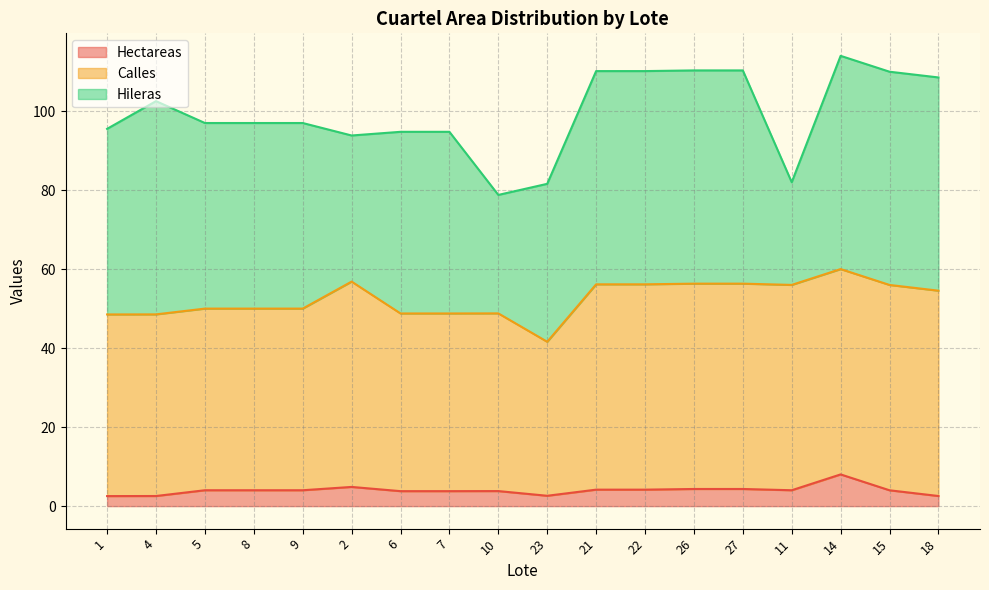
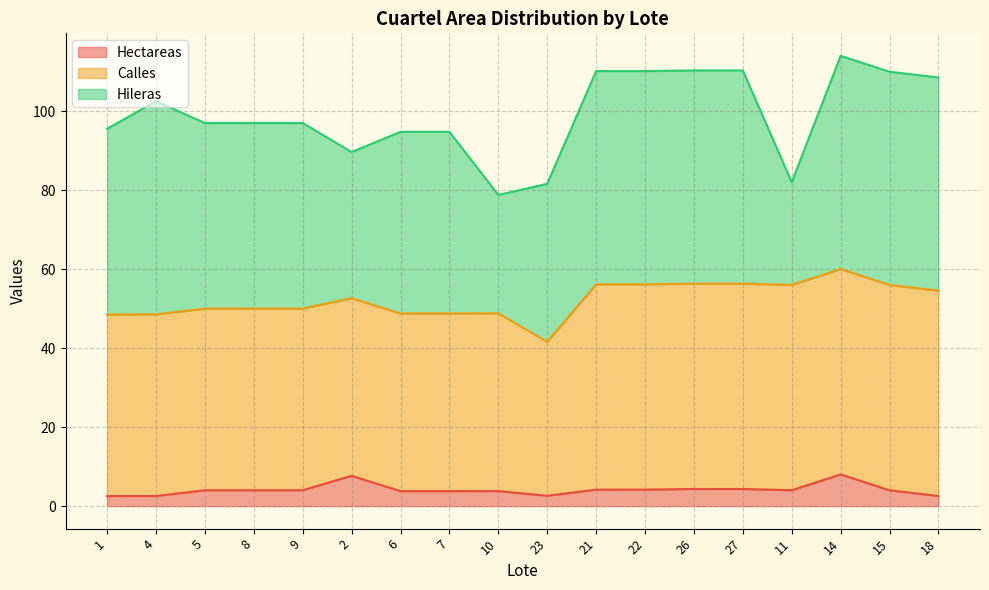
Hectareas, 2: 5 -> 8
Calles, 2: 52 -> 45
